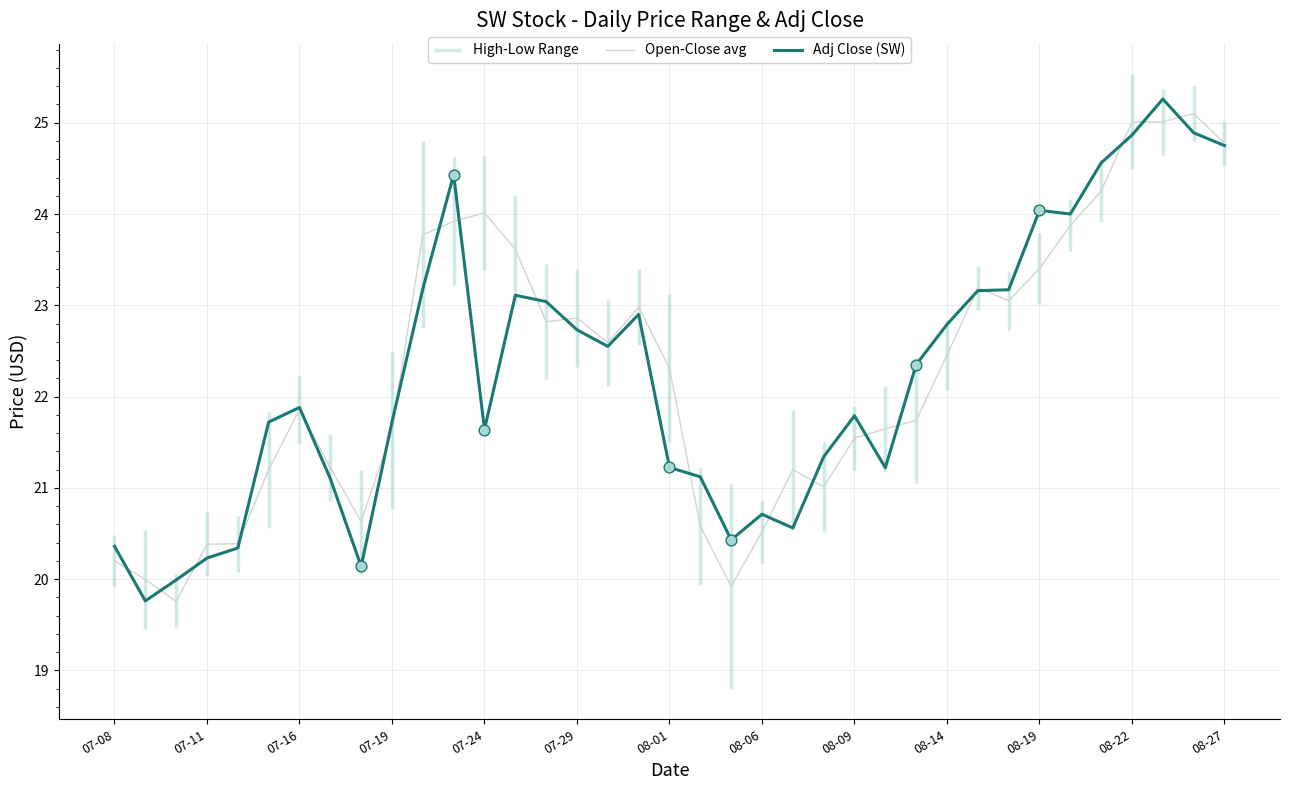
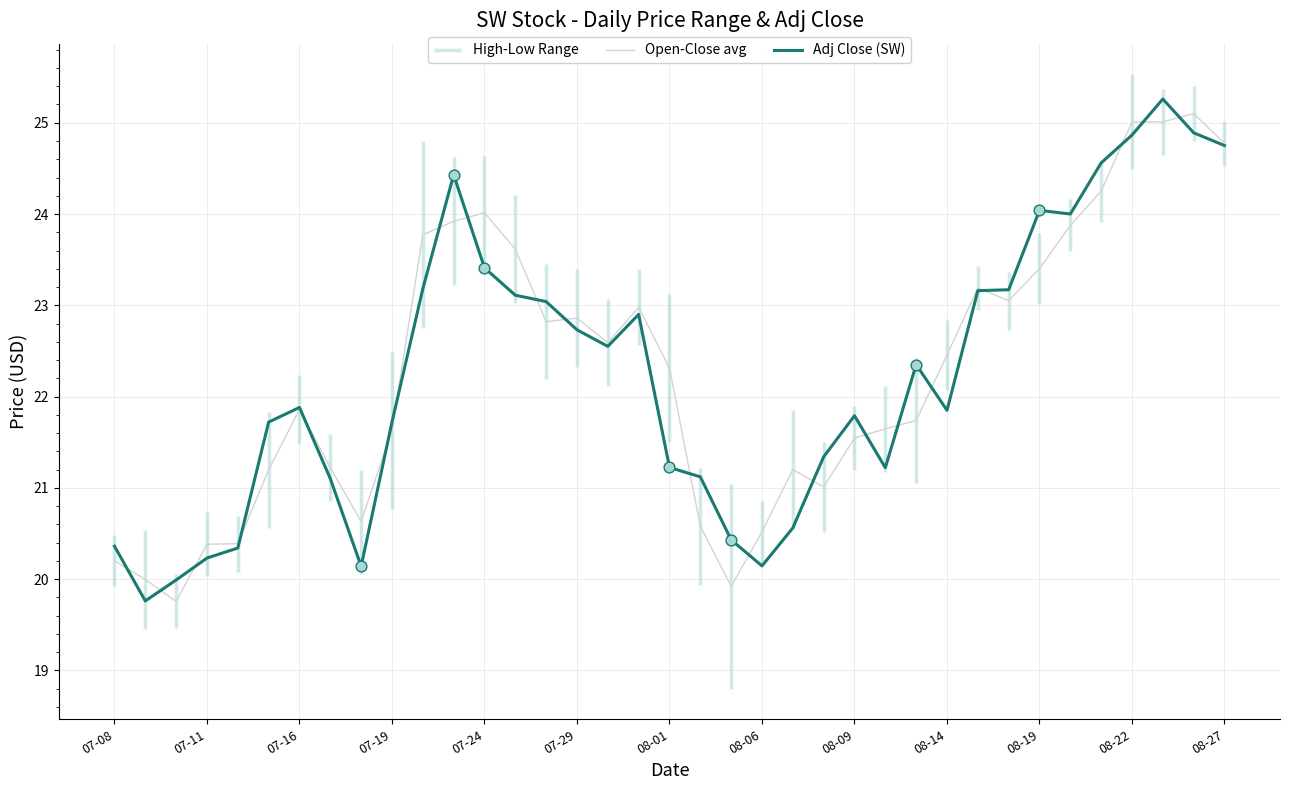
Adj Close (SW), 07-24: 21.6 -> 23.4
Adj Close (SW), 08-06: 20.7 -> 20.1
Adj Close (SW), 08-14: 22.8 -> 21.8
